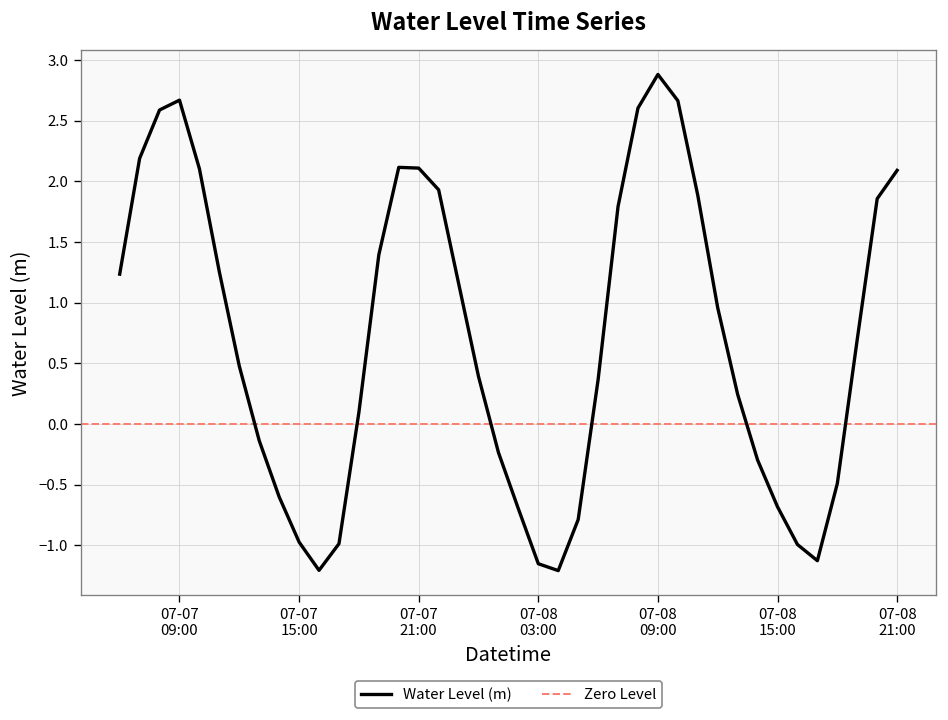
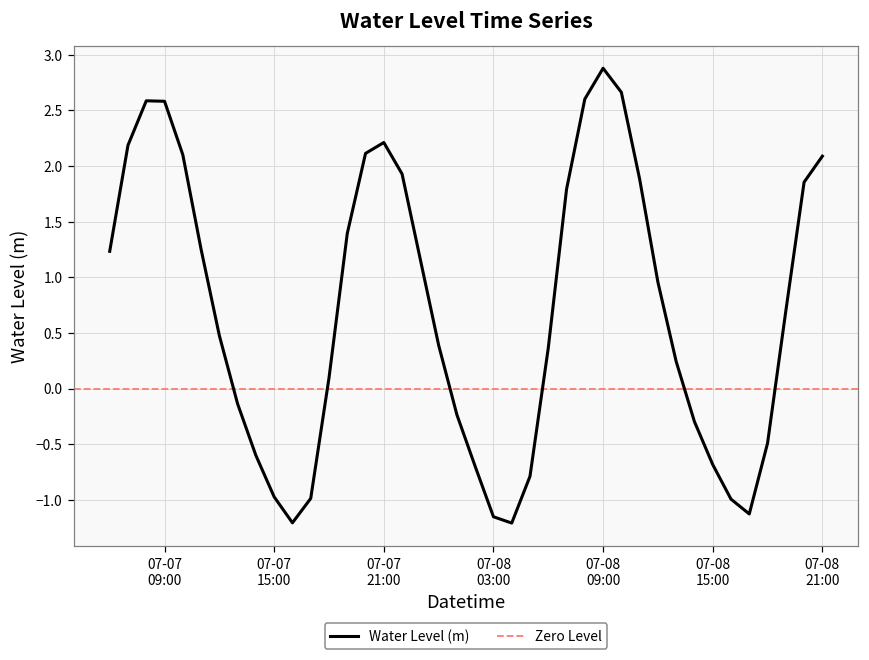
07-07 09:00: 2.67 -> 2.58
07-07 21:00: 2.11 -> 2.21
